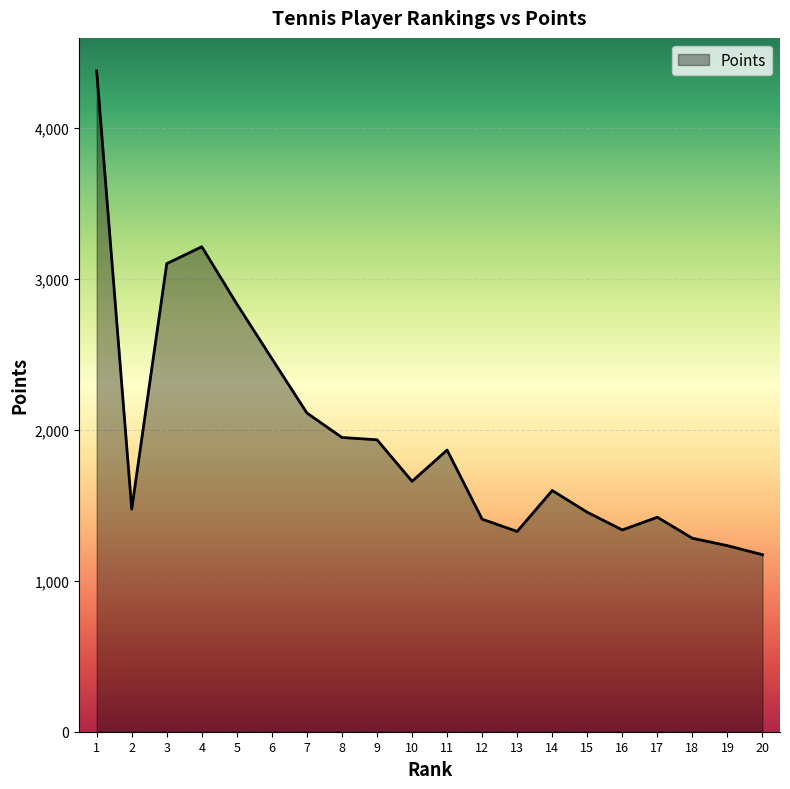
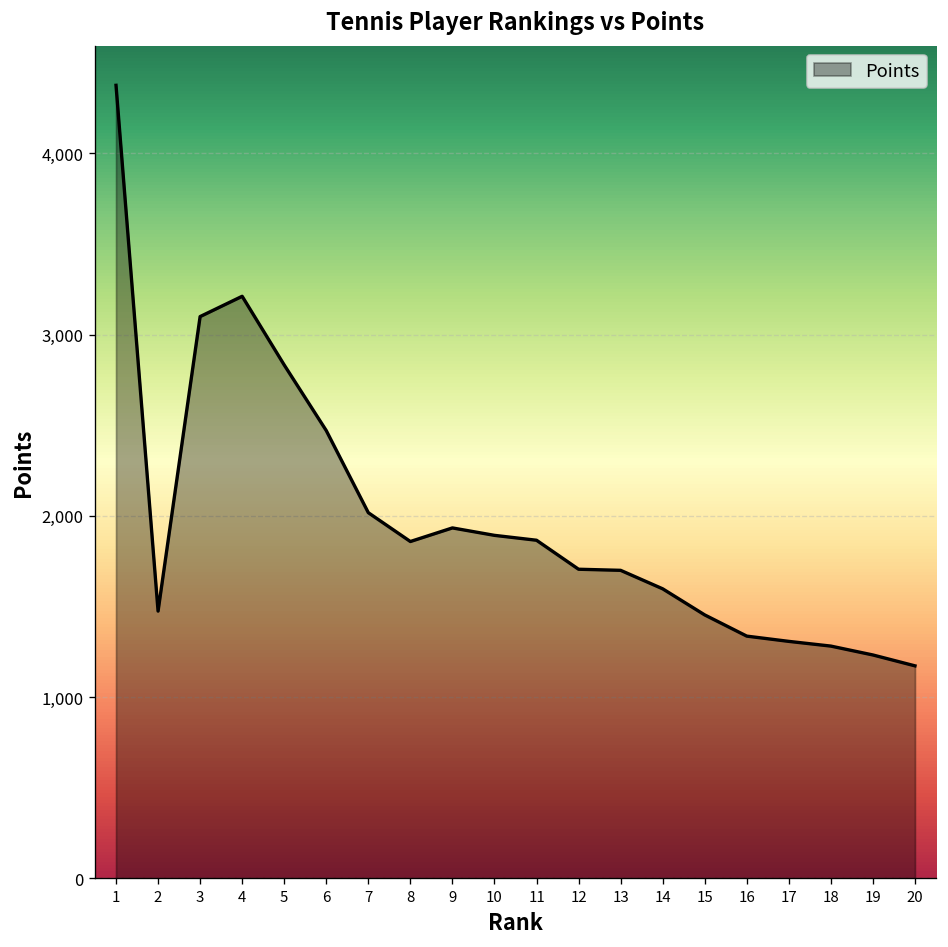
7: 2,110 -> 2,020
8: 1,950 -> 1,860
10: 1,660 -> 1,890
12: 1,410 -> 1,710
13: 1,330 -> 1,700
17: 1,420 -> 1,310
